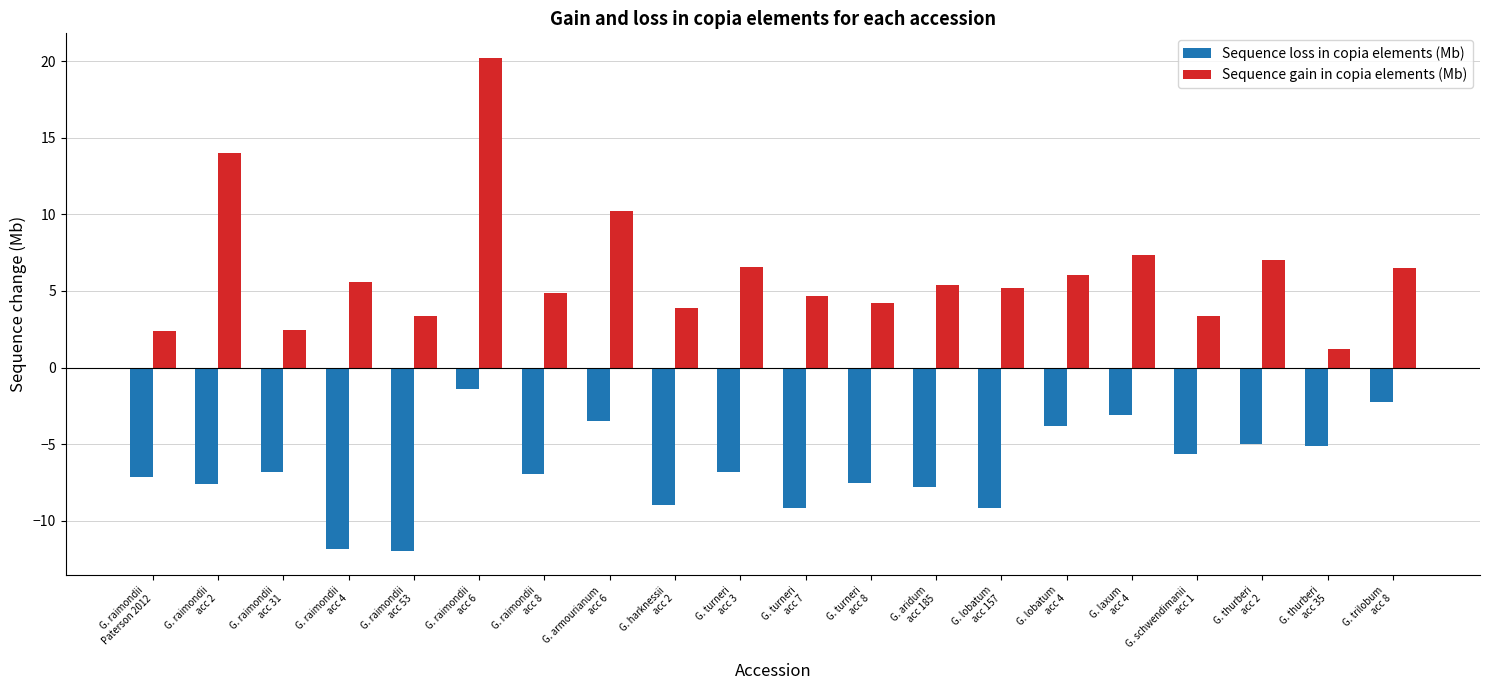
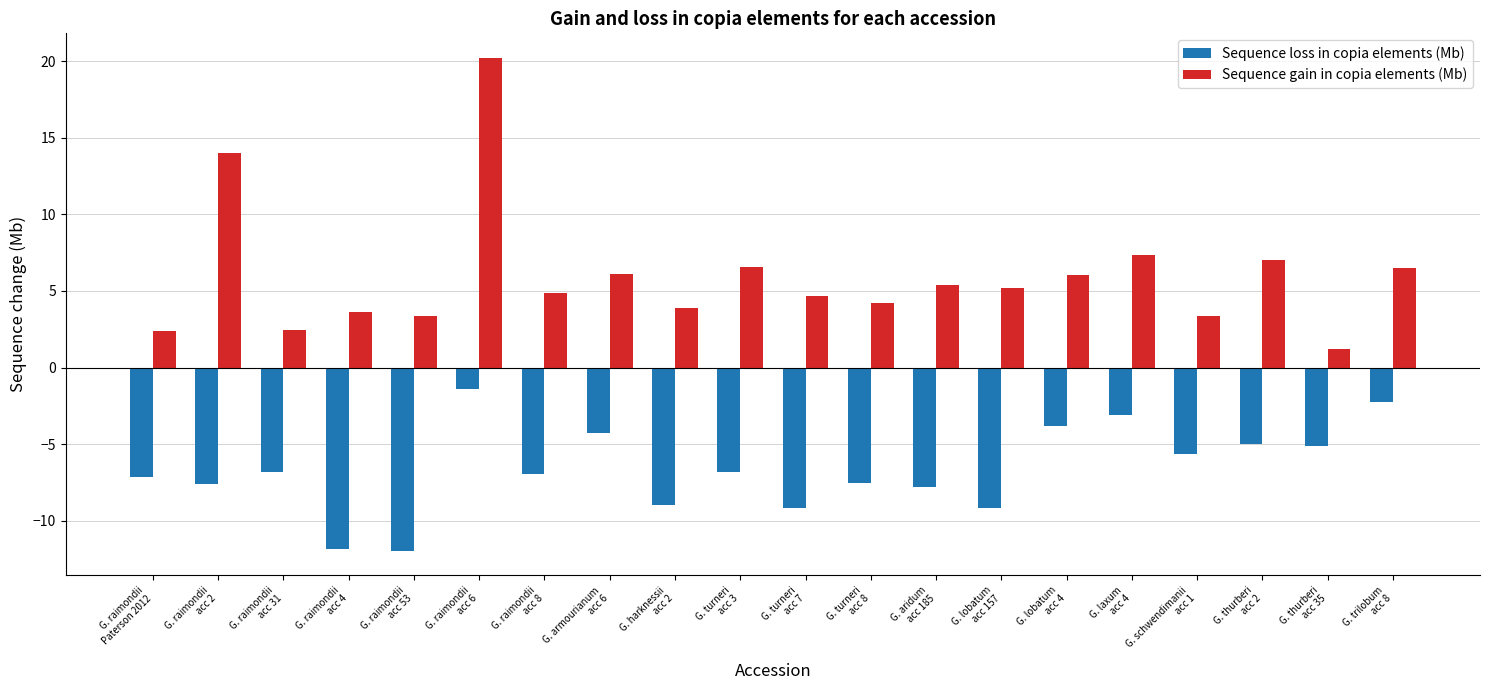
Sequence gain in copia elements (Mb), G. raimondii acc 4: 5.6 -> 3.6
Sequence loss in copia elements (Mb), G. armourianum acc 6: -3.5 -> -4.3
Sequence gain in copia elements (Mb), G. armourianum acc 6: 10.2 -> 6.1
